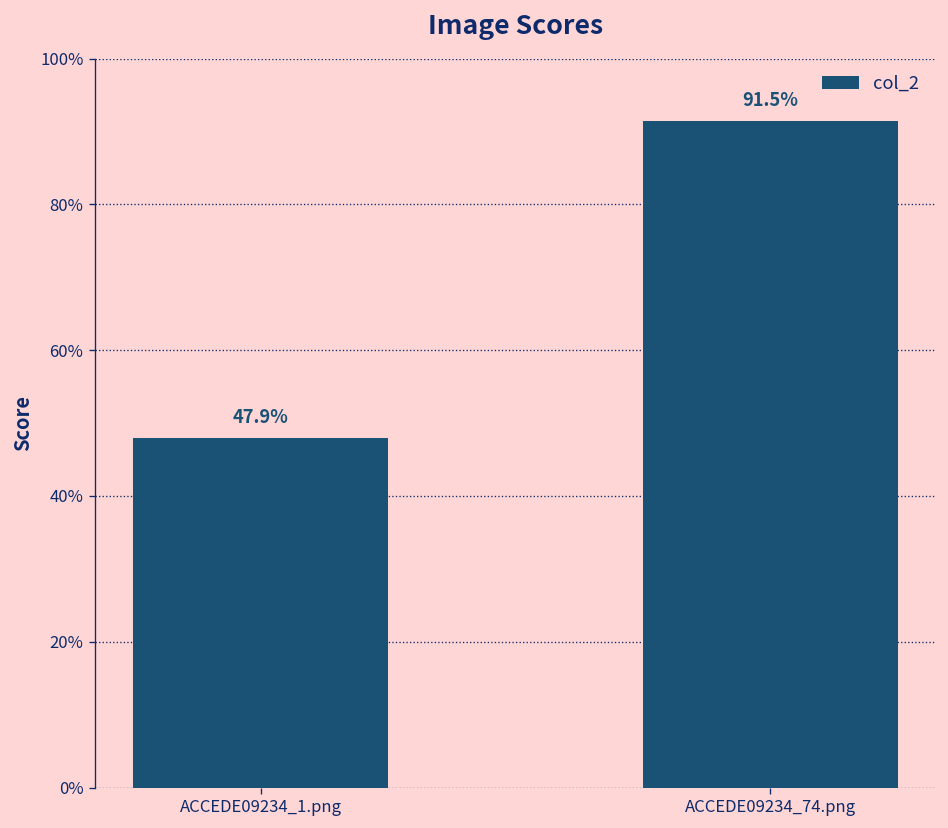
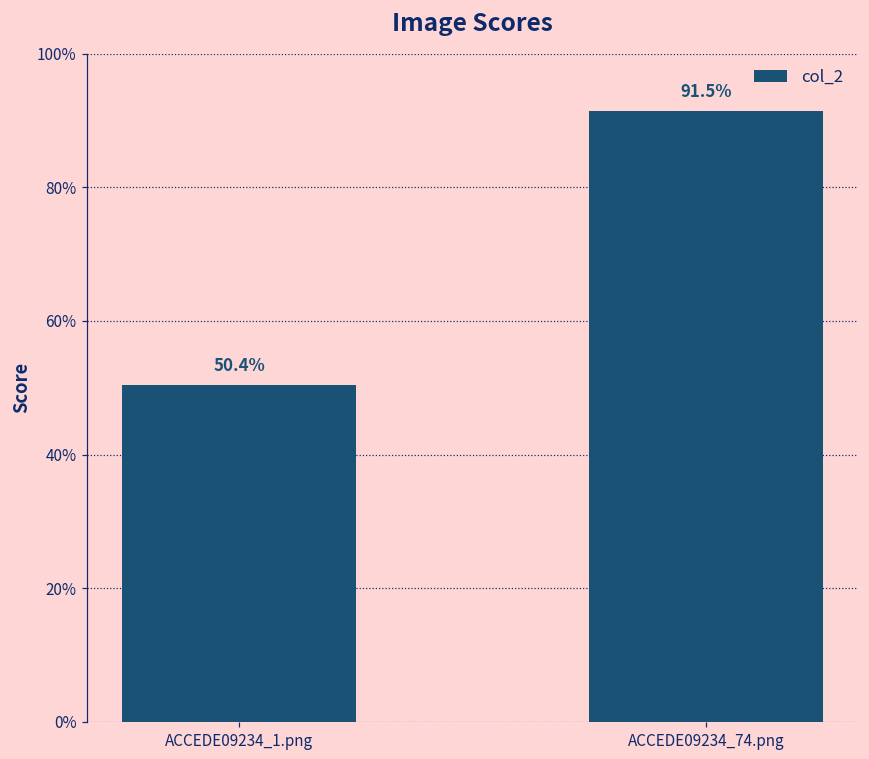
ACCEDE09234_1.png: 47.9% -> 50.4%
